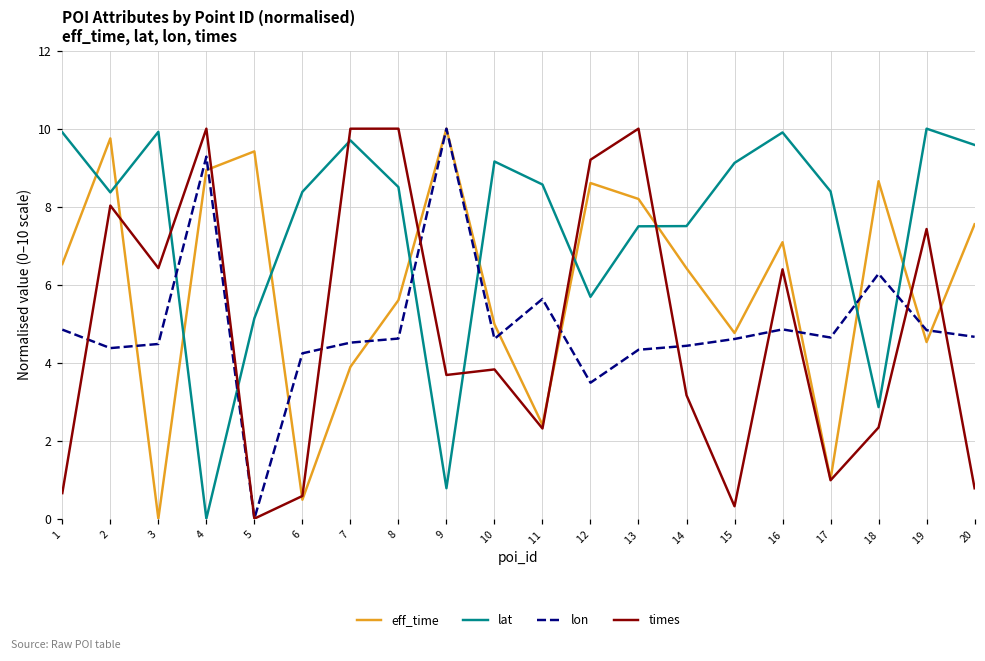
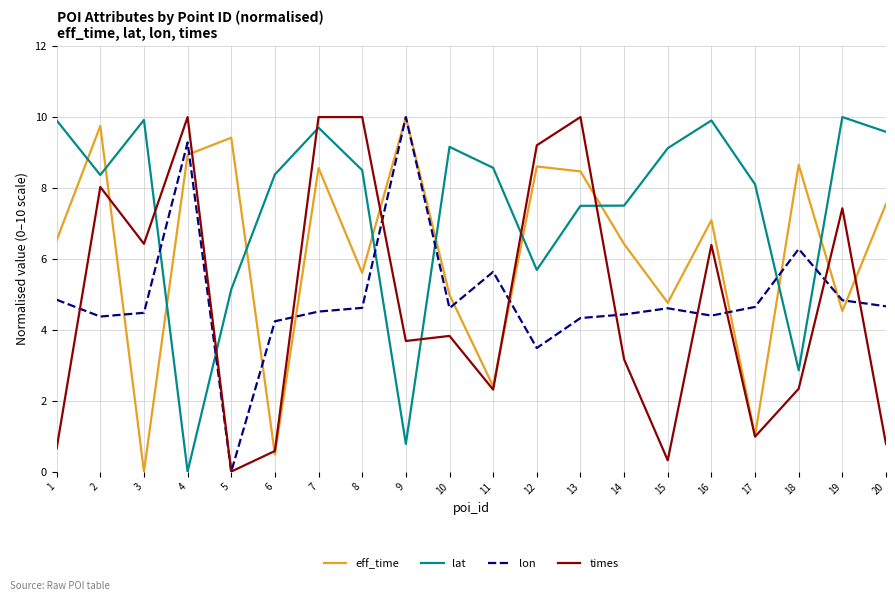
eff_time, 7: 3.9 -> 8.6
eff_time, 13: 8.2 -> 8.5
lon, 16: 4.9 -> 4.4
lat, 17: 8.4 -> 8.1
